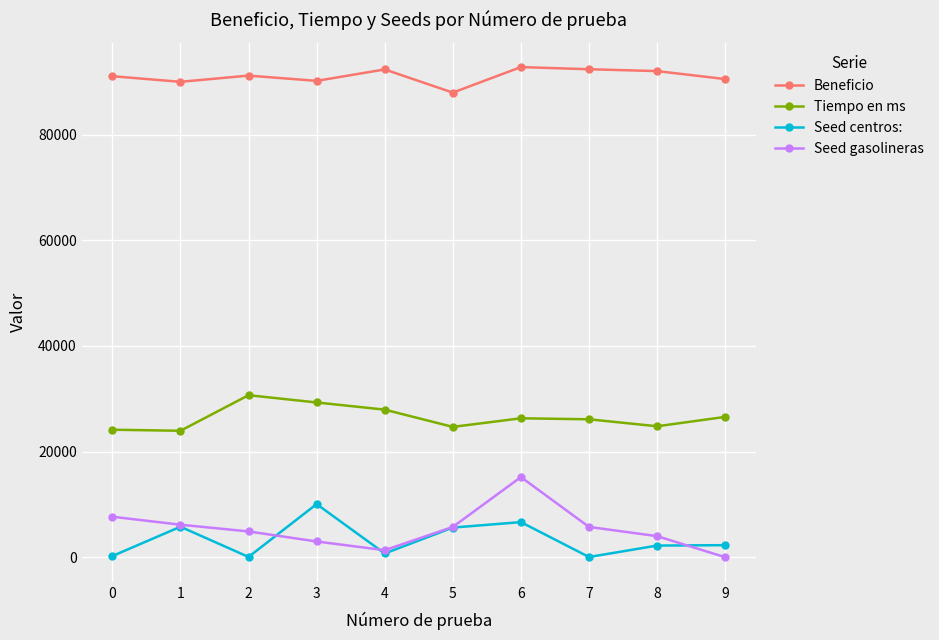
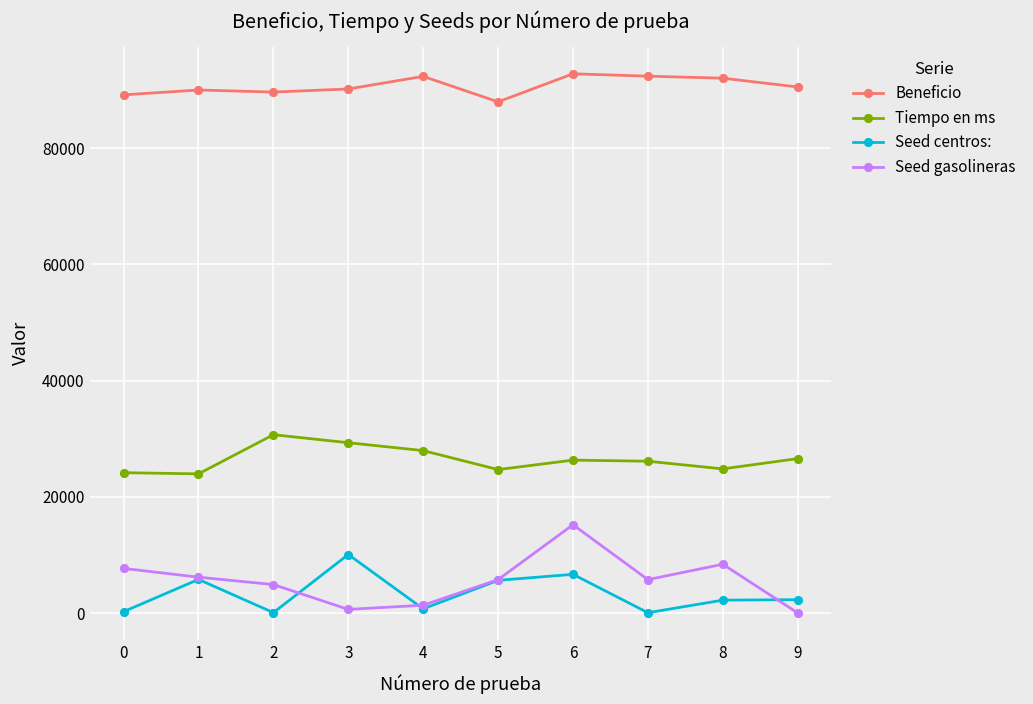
Beneficio, 0: 91000 -> 89000
Beneficio, 2: 91000 -> 90000
Seed gasolineras, 3: 3000 -> 1000
Seed gasolineras, 8: 4000 -> 8000
